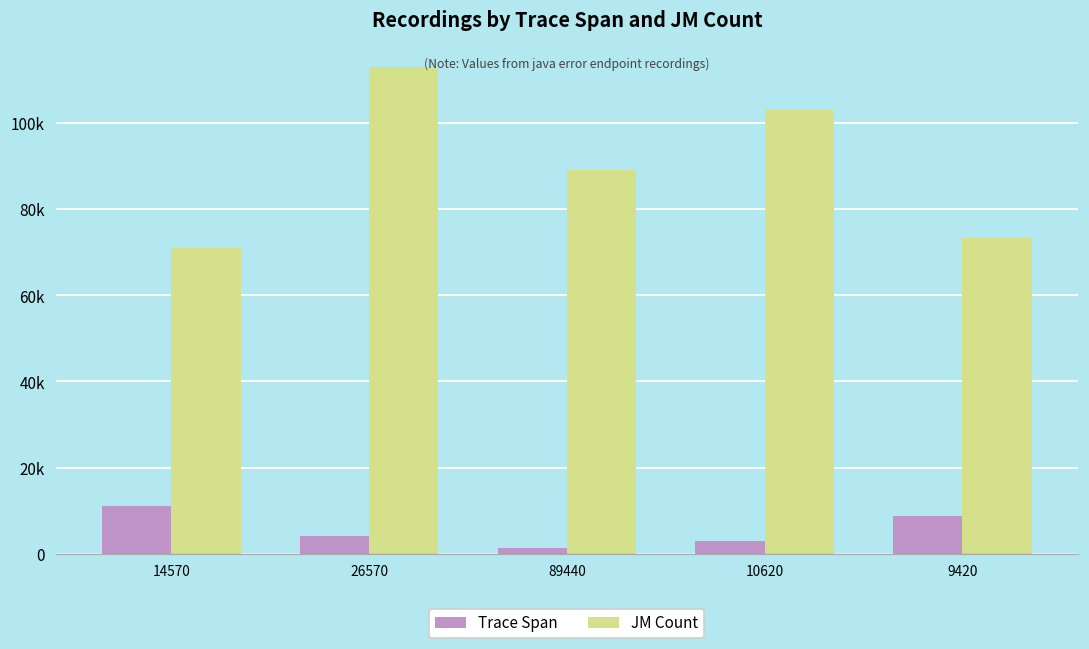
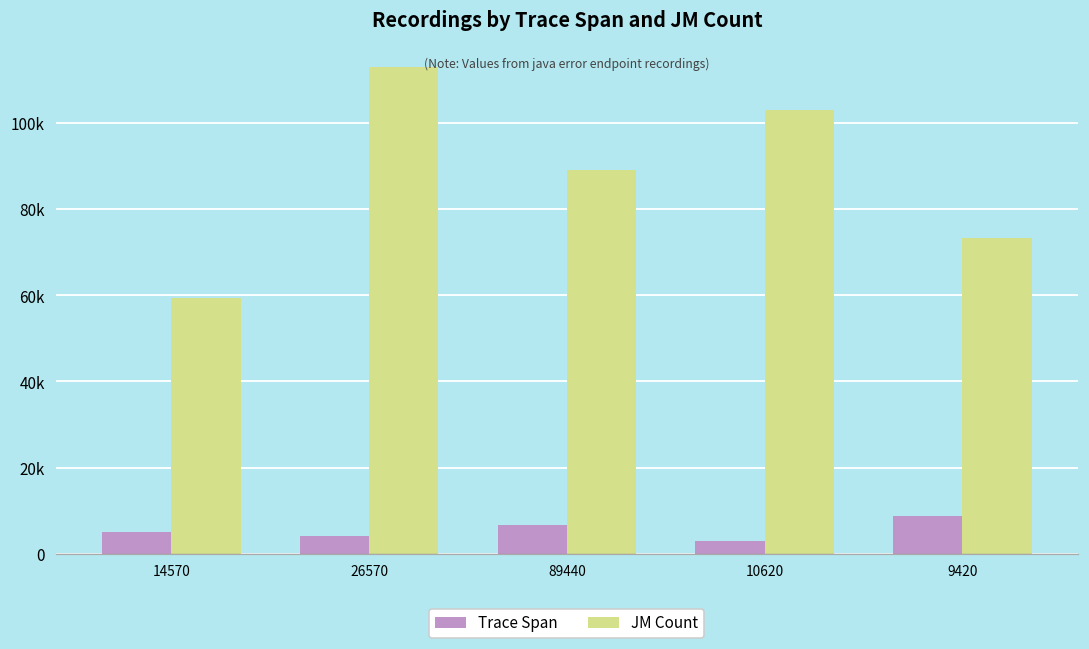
Trace Span, 14570: 11000 -> 5000
JM Count, 14570: 71000 -> 59000
Trace Span, 89440: 1000 -> 7000
